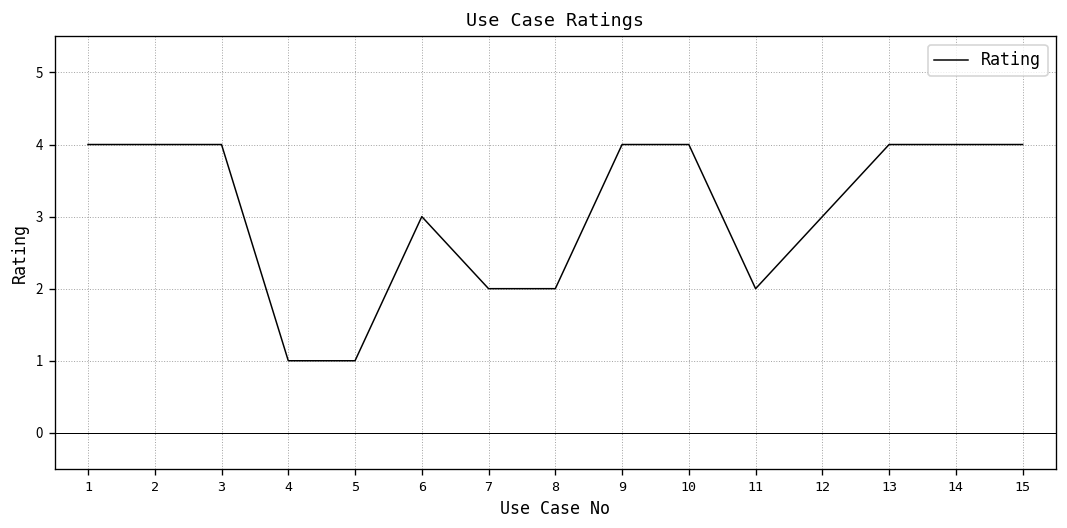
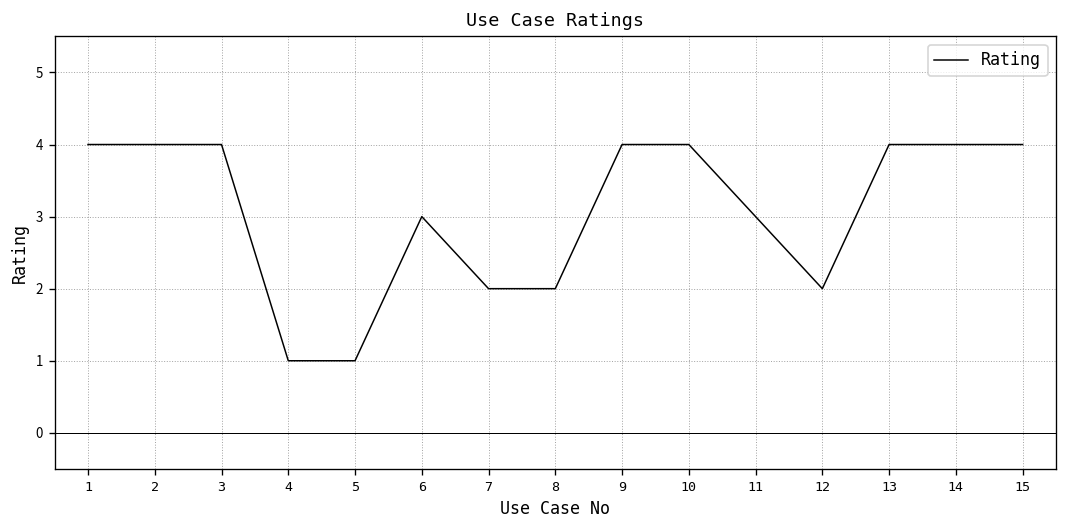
11: 2 -> 3
12: 3 -> 2
